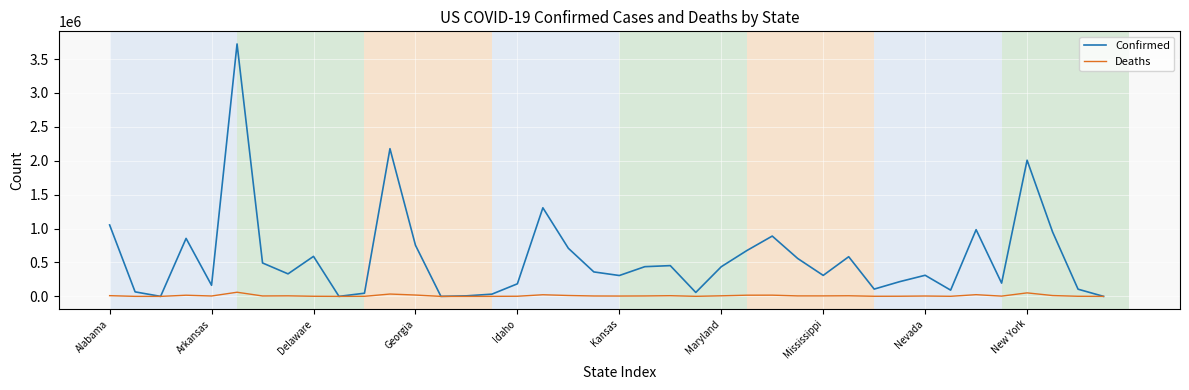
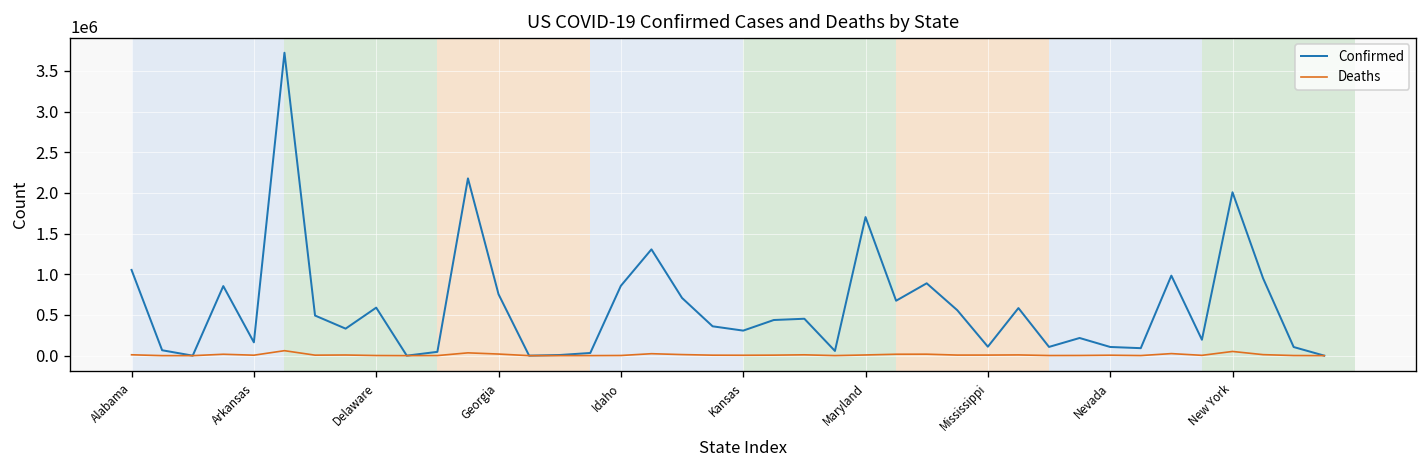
Confirmed, Idaho: 200000 -> 900000
Confirmed, Maryland: 400000 -> 1700000
Confirmed, Mississippi: 300000 -> 100000
Confirmed, Nevada: 300000 -> 100000
